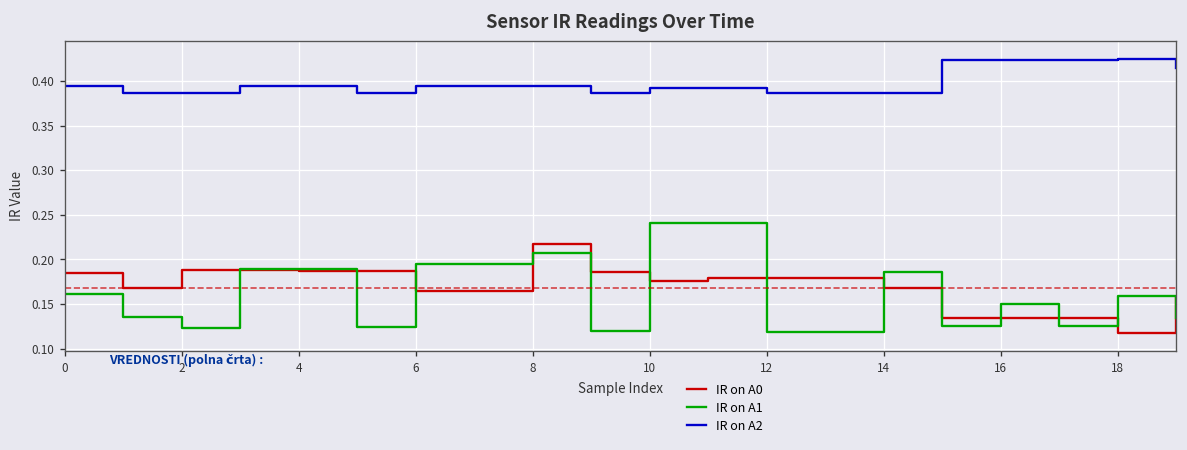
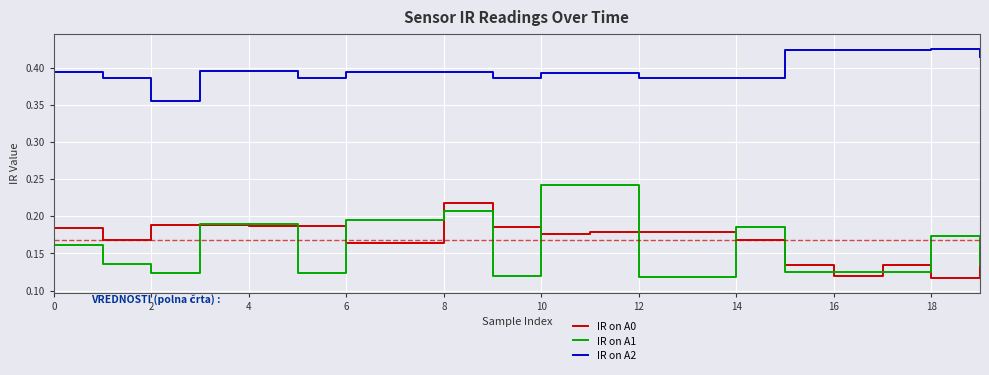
IR on A2, 2: 0.39 -> 0.36
IR on A0, 16: 0.13 -> 0.12
IR on A1, 16: 0.15 -> 0.13
IR on A1, 18: 0.16 -> 0.17
